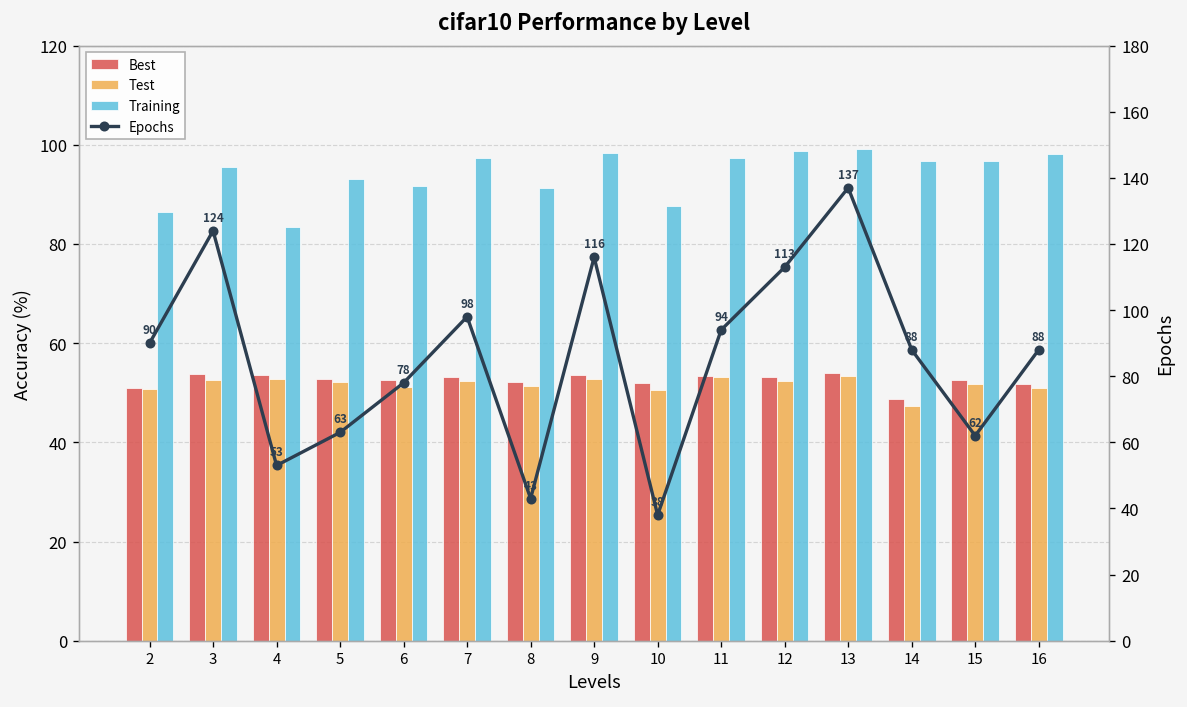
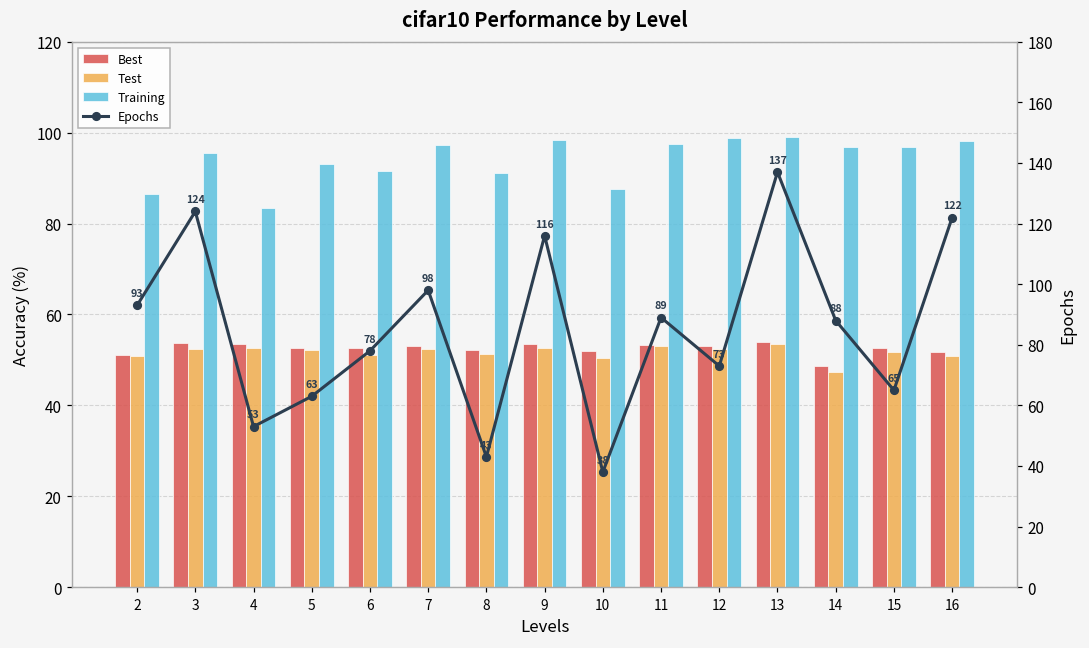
Epochs, 2: 90 -> 93
Epochs, 11: 94 -> 89
Epochs, 12: 113 -> 73
Epochs, 15: 62 -> 65
Epochs, 16: 88 -> 122
